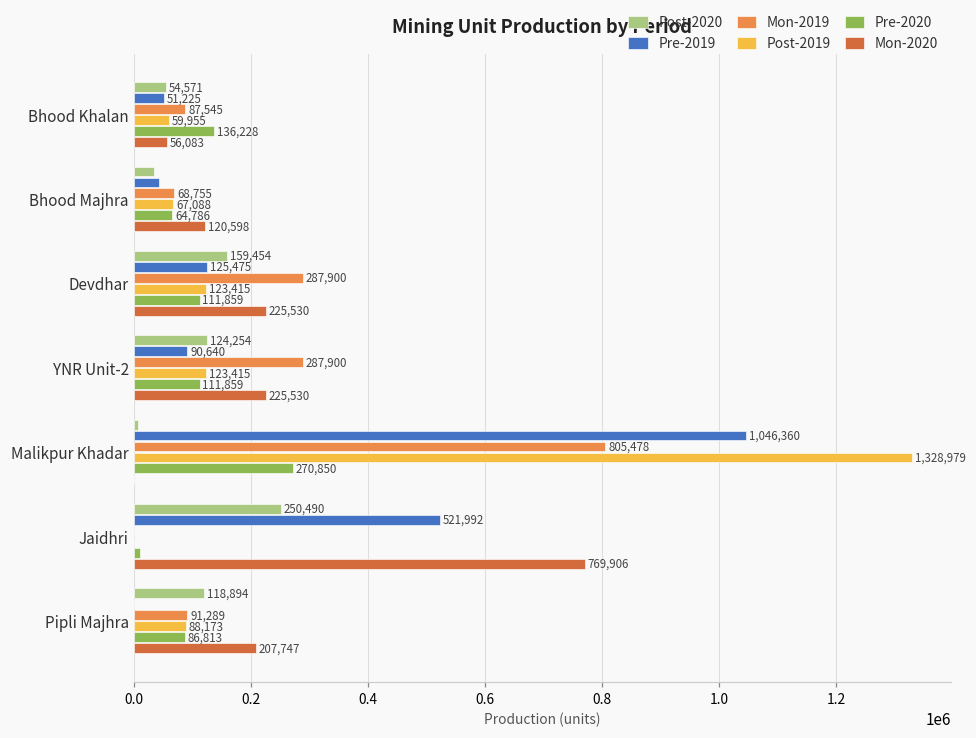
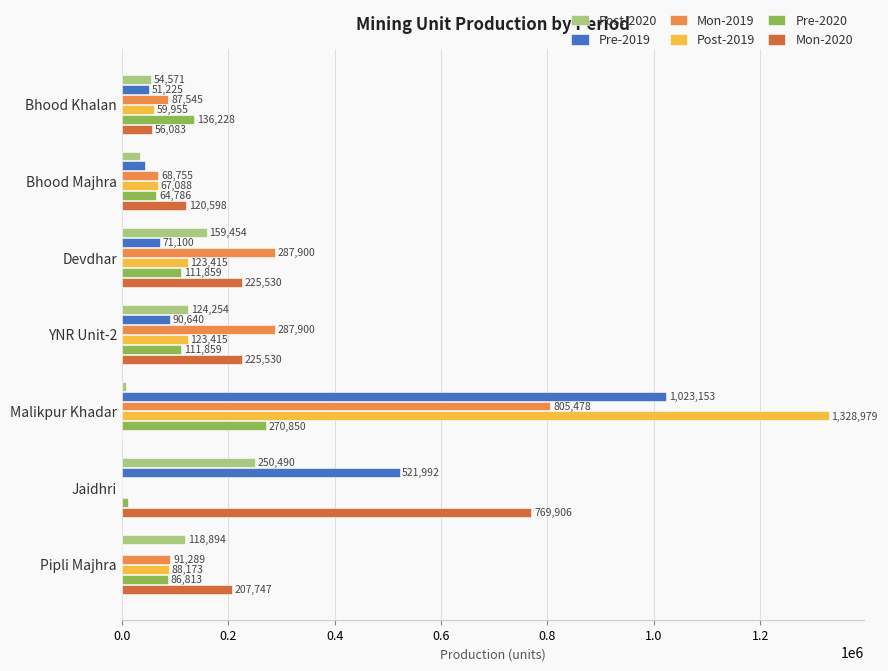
Pre-2019, Devdhar: 125,475 -> 71,100
Pre-2019, Malikpur Khadar: 1,046,360 -> 1,023,153
